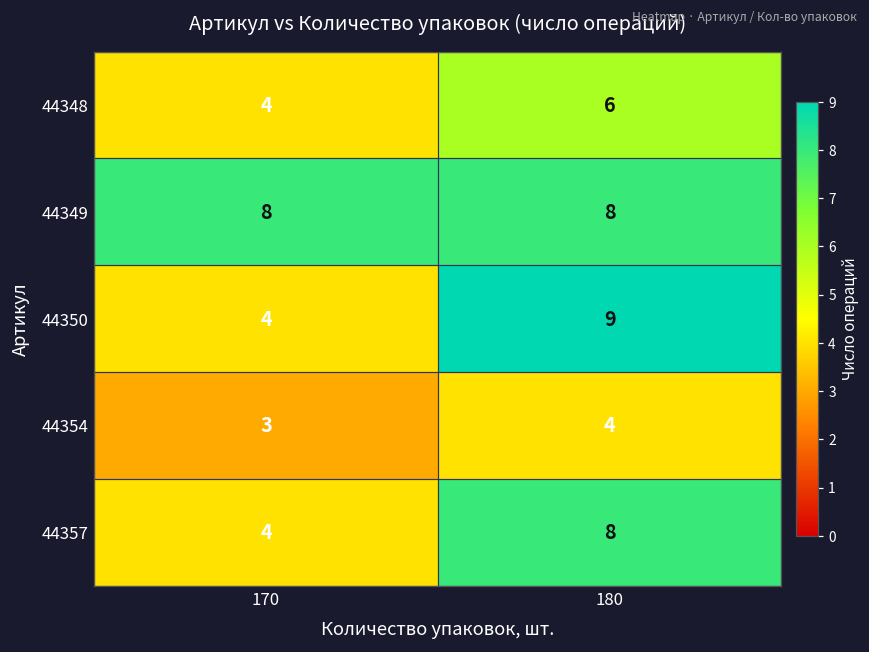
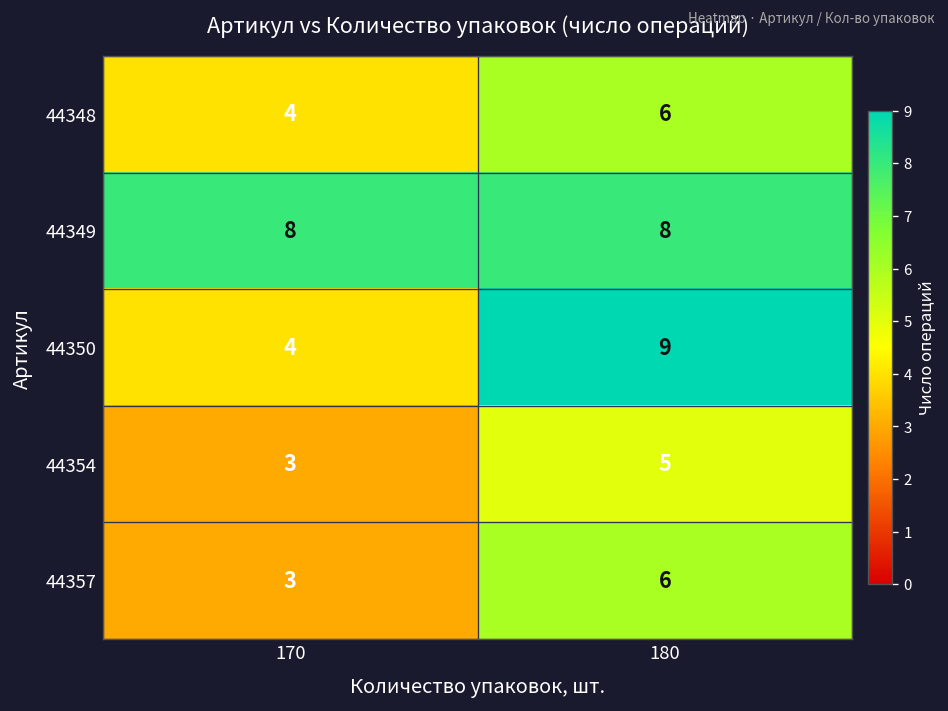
44354, 180: 4 -> 5
44357, 170: 4 -> 3
44357, 180: 8 -> 6
